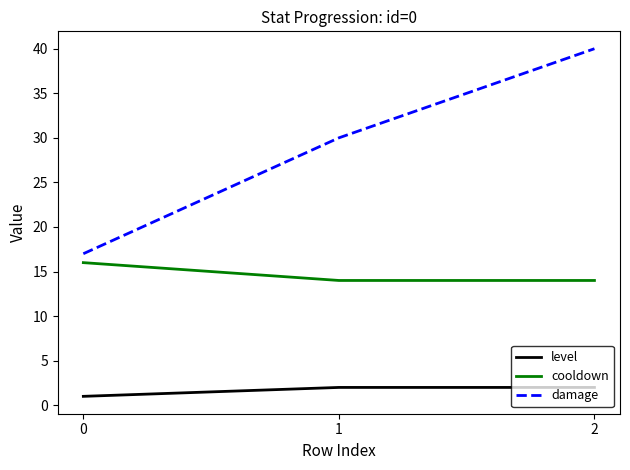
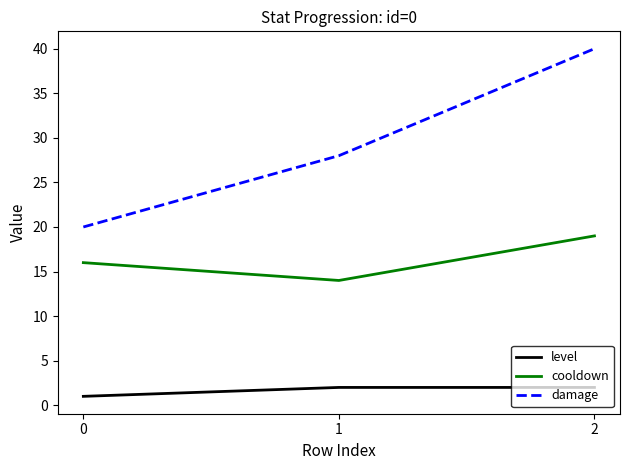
damage, 0: 17 -> 20
damage, 1: 30 -> 28
cooldown, 2: 14 -> 19
